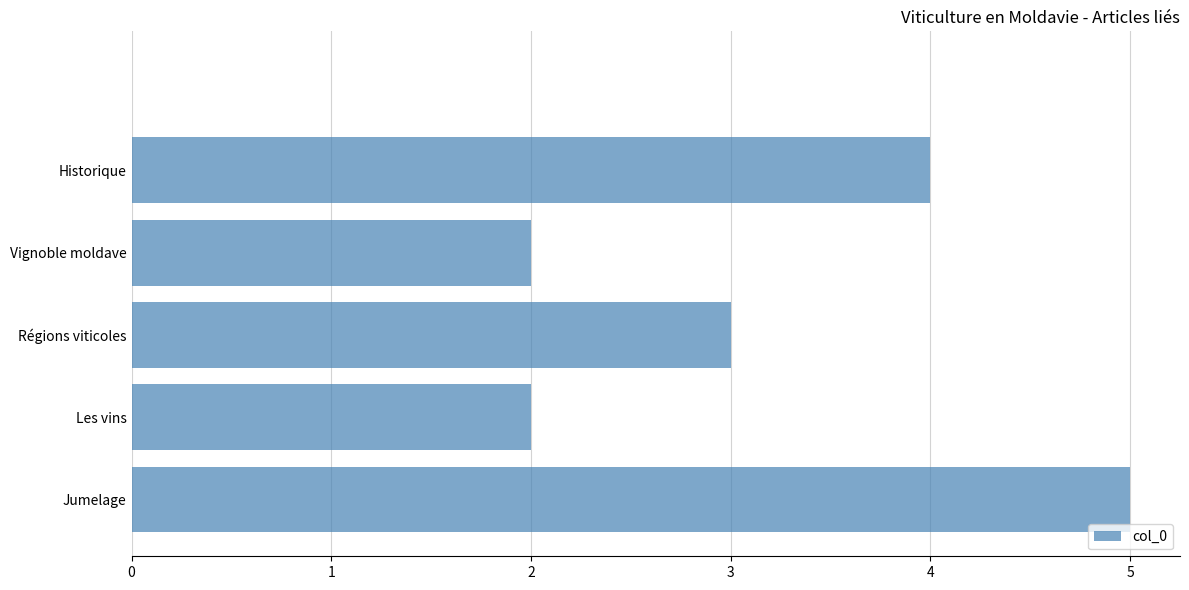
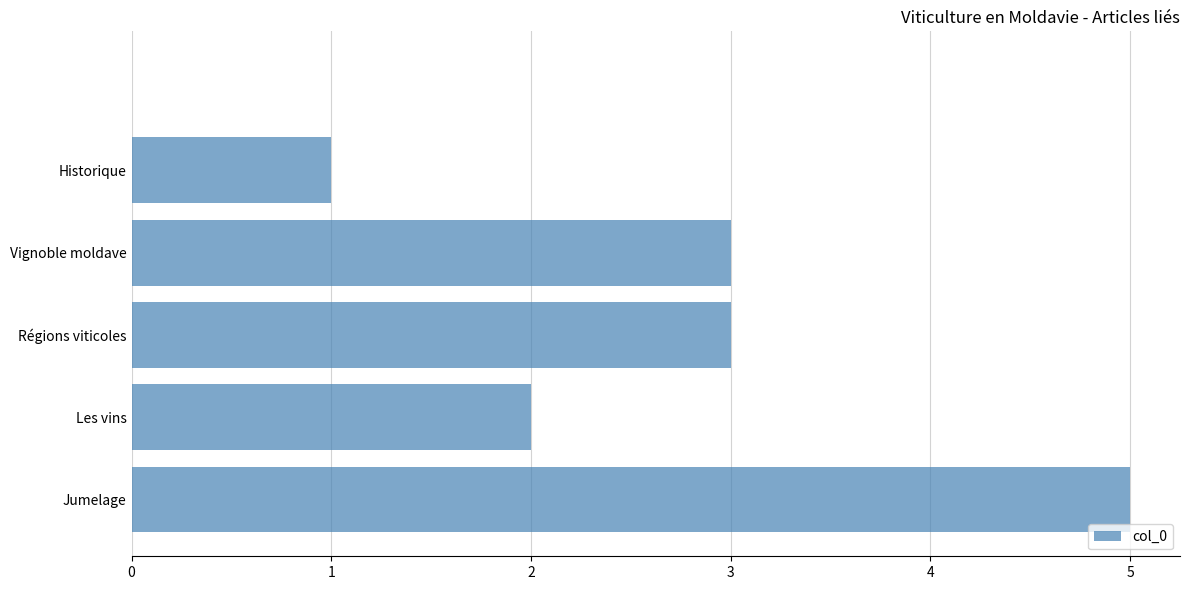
Historique: 4 -> 1
Vignoble moldave: 2 -> 3
